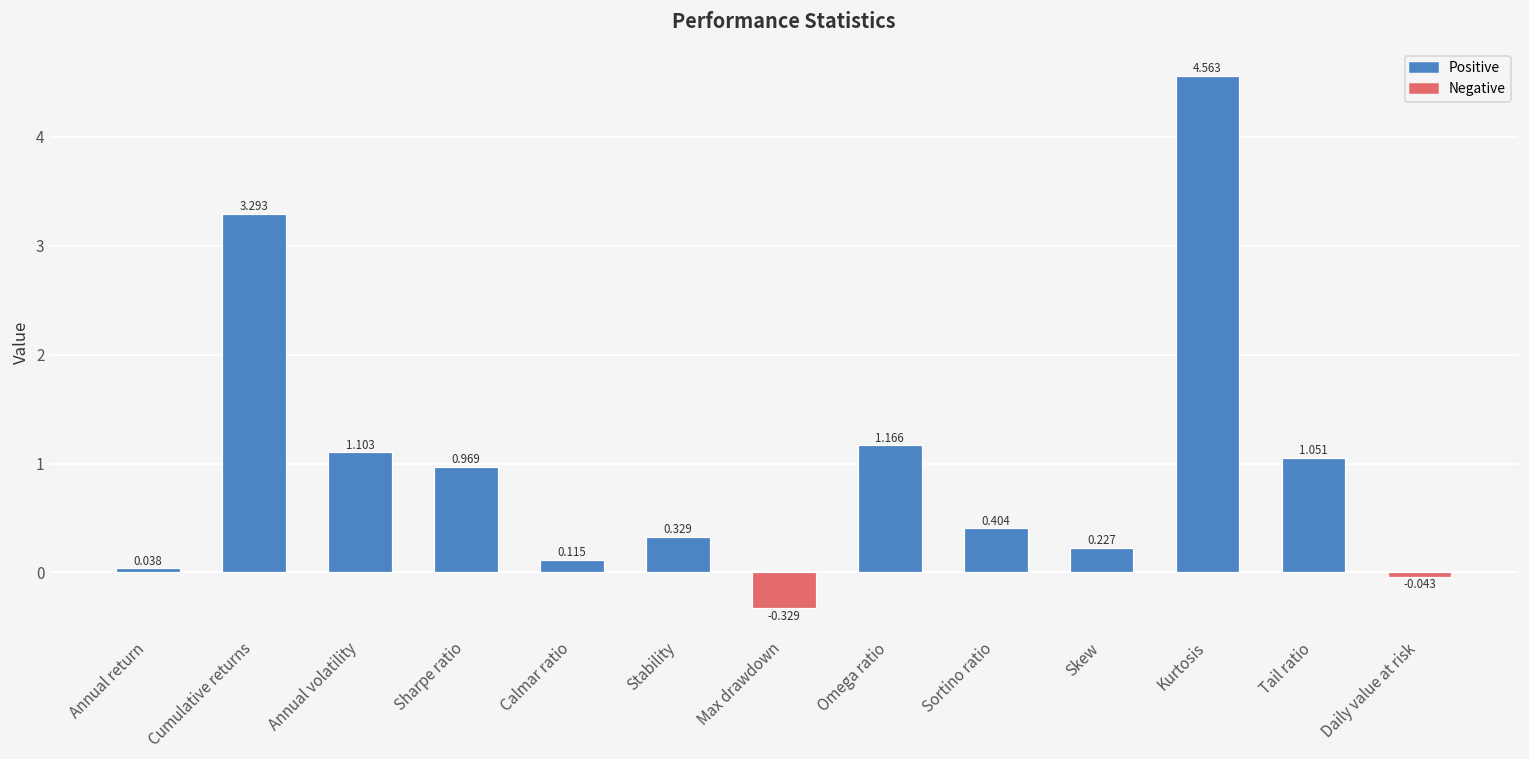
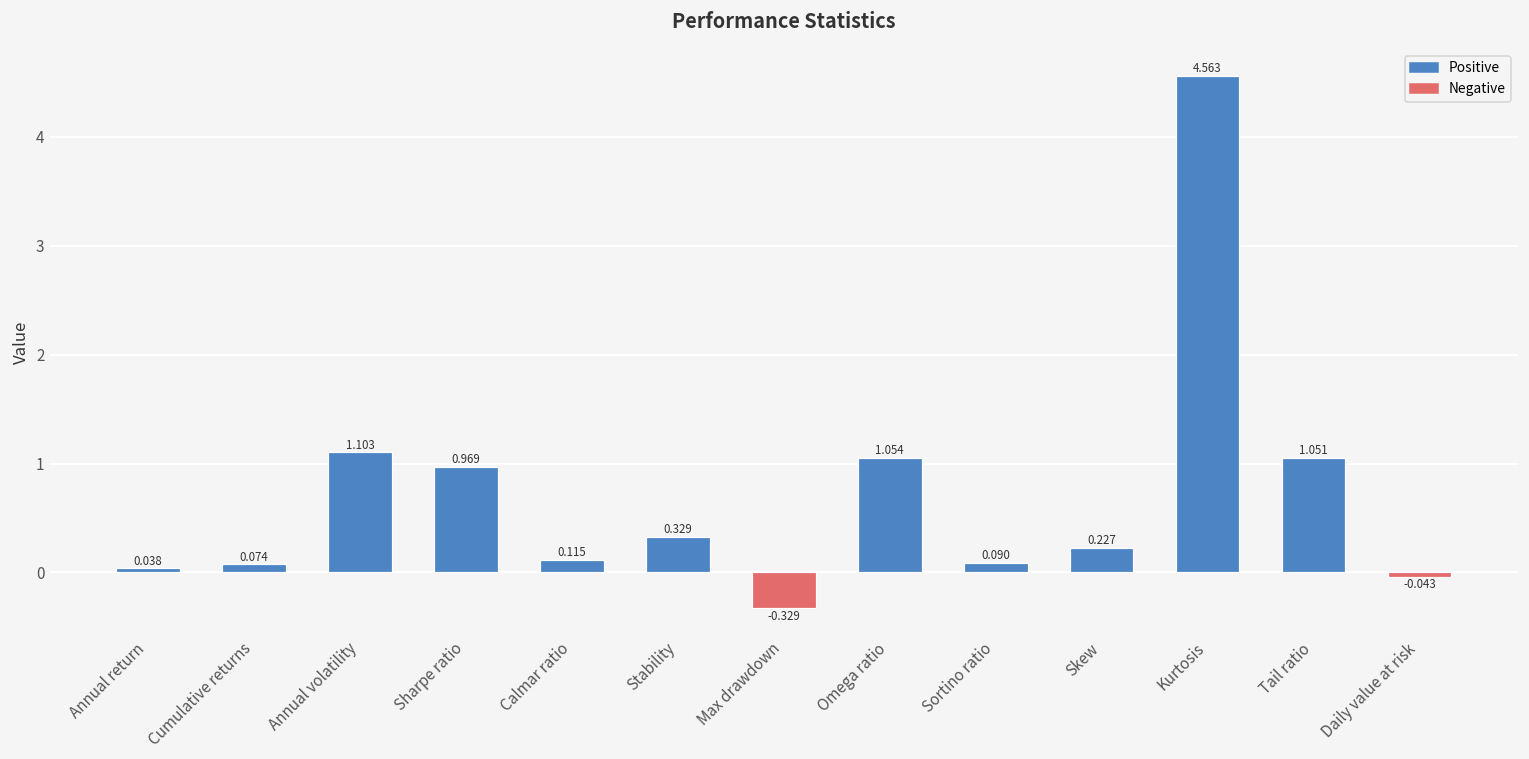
Cumulative returns: 3.293 -> 0.074
Omega ratio: 1.166 -> 1.054
Sortino ratio: 0.404 -> 0.090
